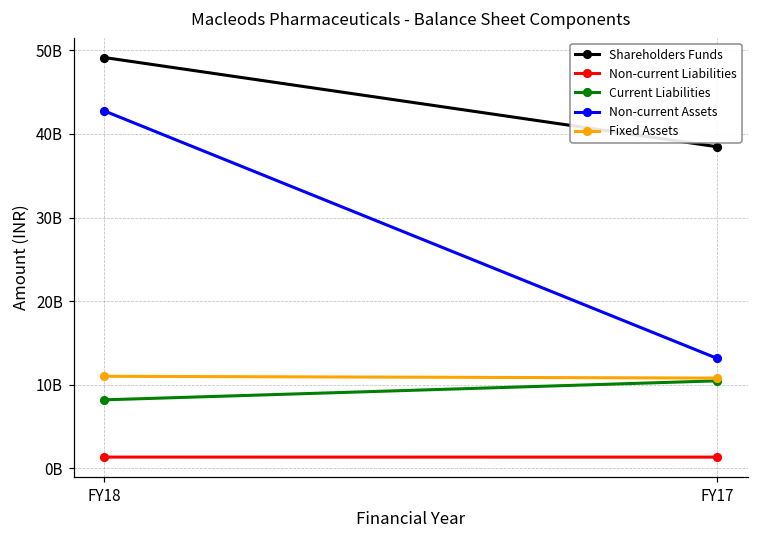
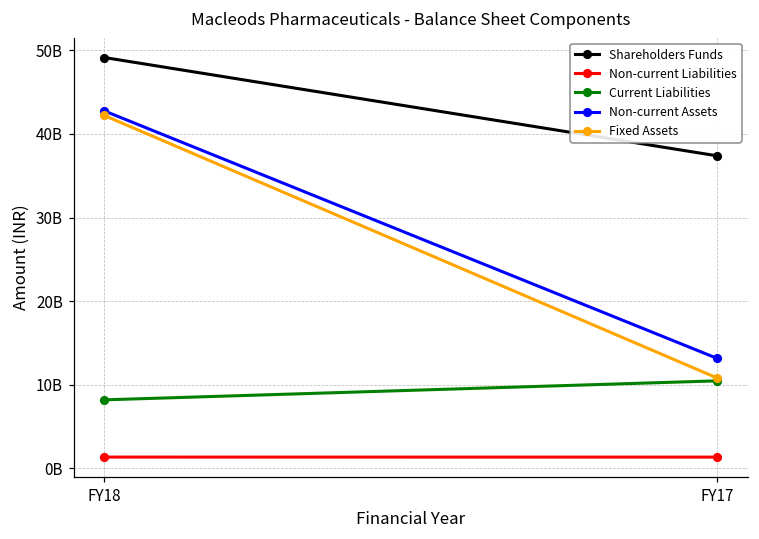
Fixed Assets, FY18: 11000000000 -> 42000000000
Shareholders Funds, FY17: 38000000000 -> 37000000000
